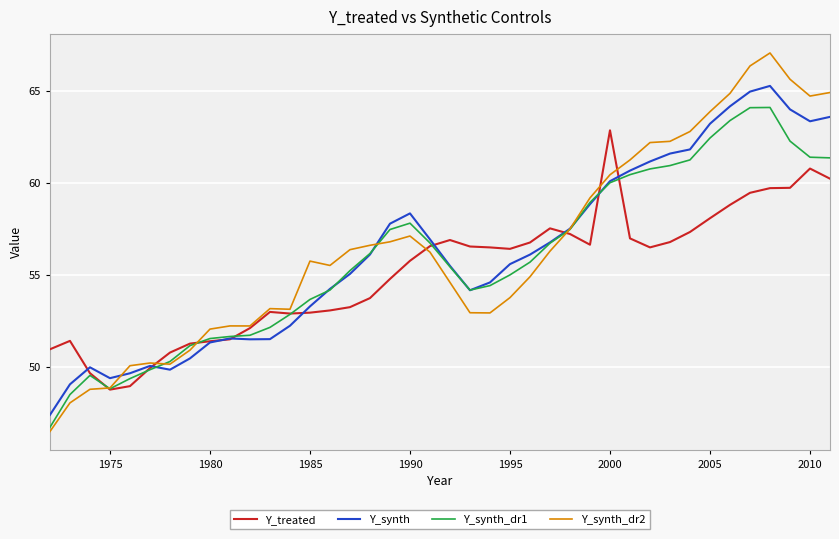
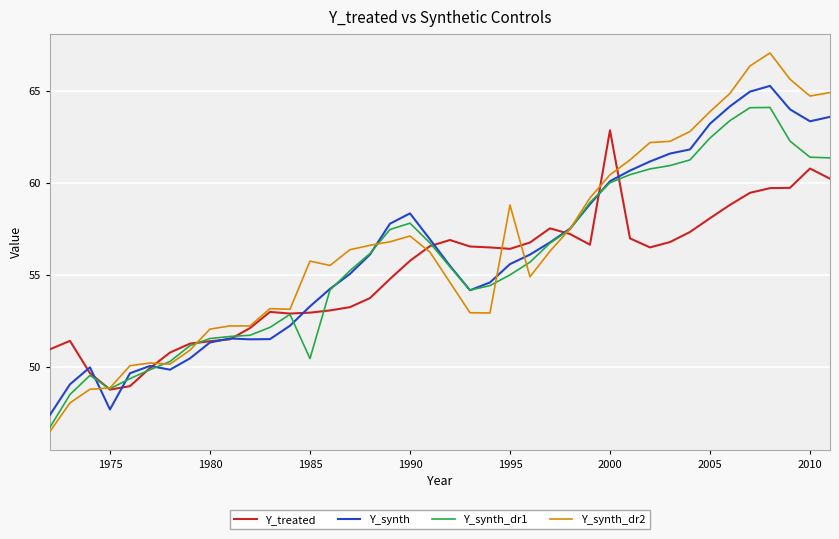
Y_synth, 1975: 49.4 -> 47.7
Y_synth_dr1, 1985: 53.7 -> 50.5
Y_synth_dr2, 1995: 53.8 -> 58.8
